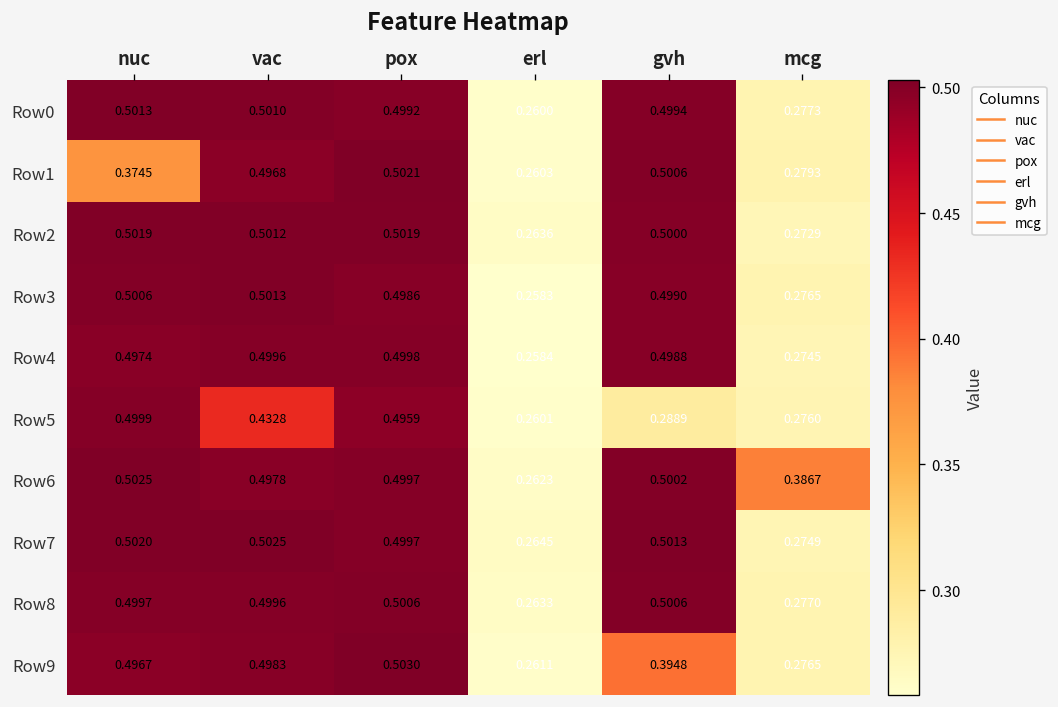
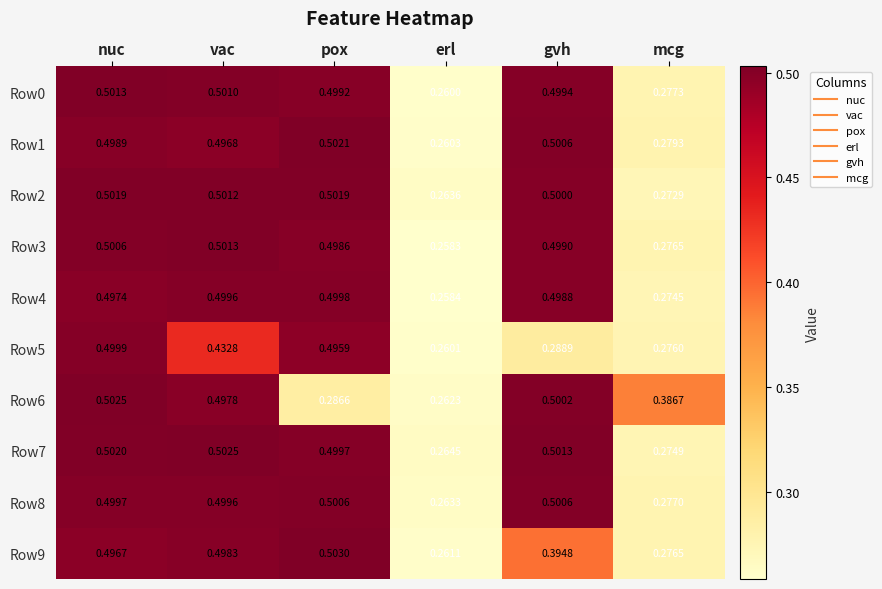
Row1, nuc: 0.3745 -> 0.4989
Row6, pox: 0.4997 -> 0.2866
